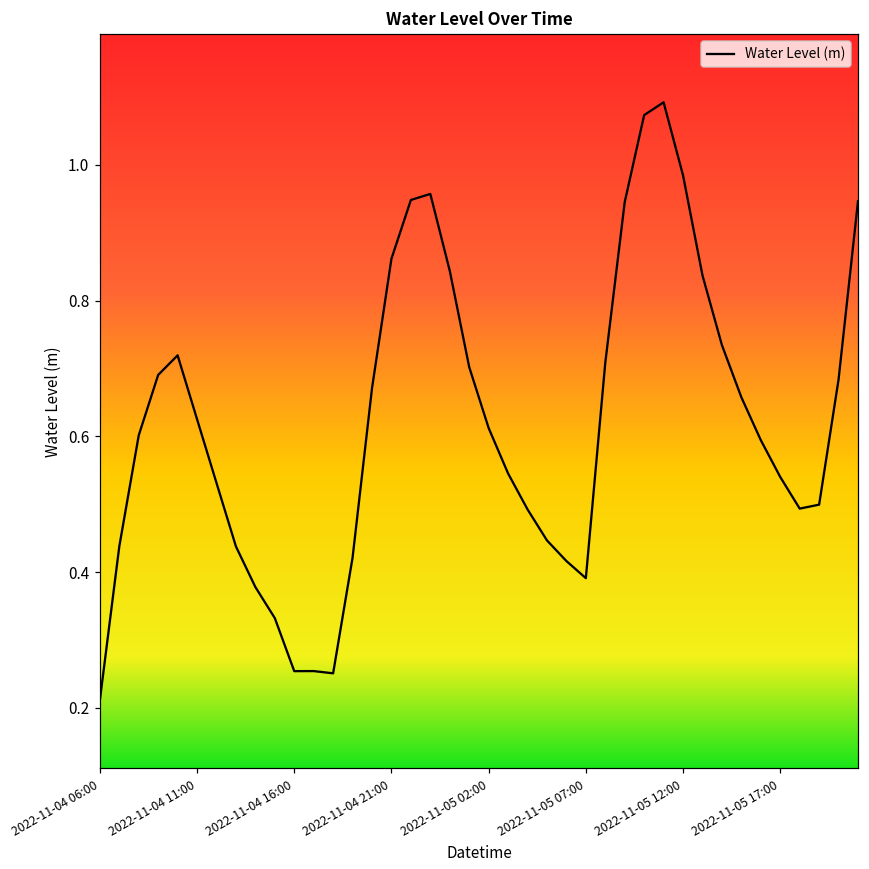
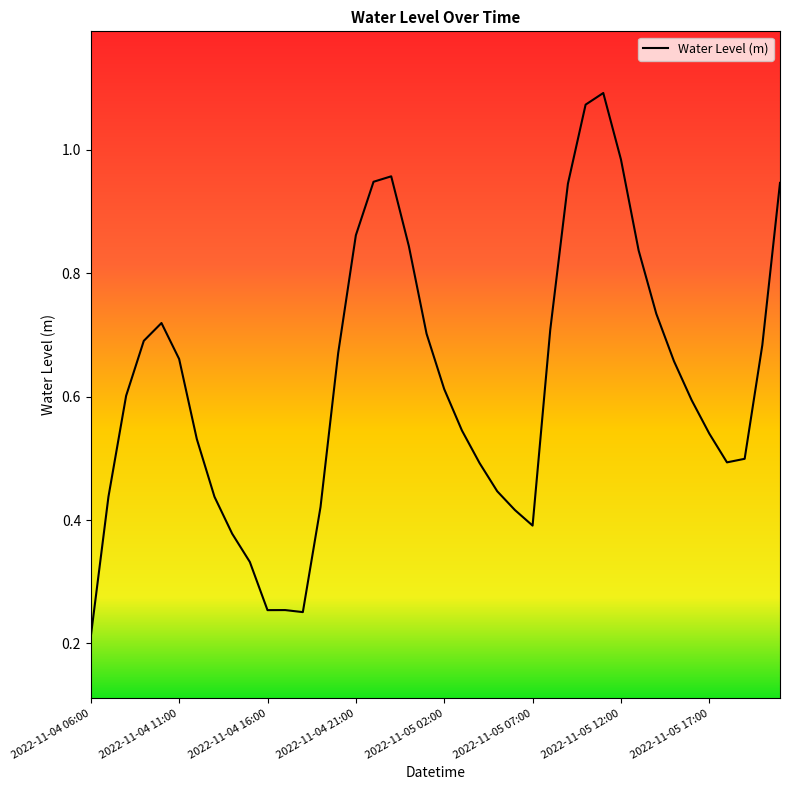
2022-11-04 11:00: 0.63 -> 0.66
